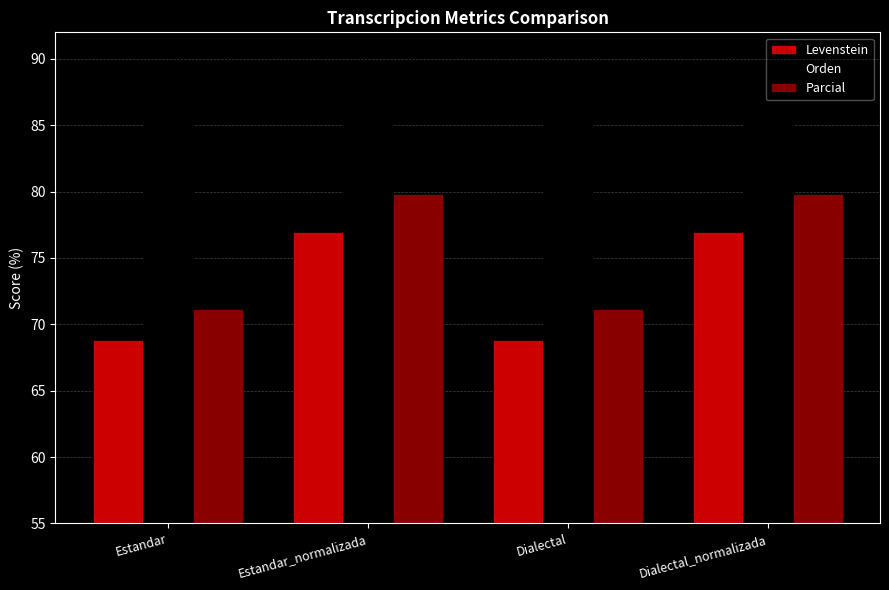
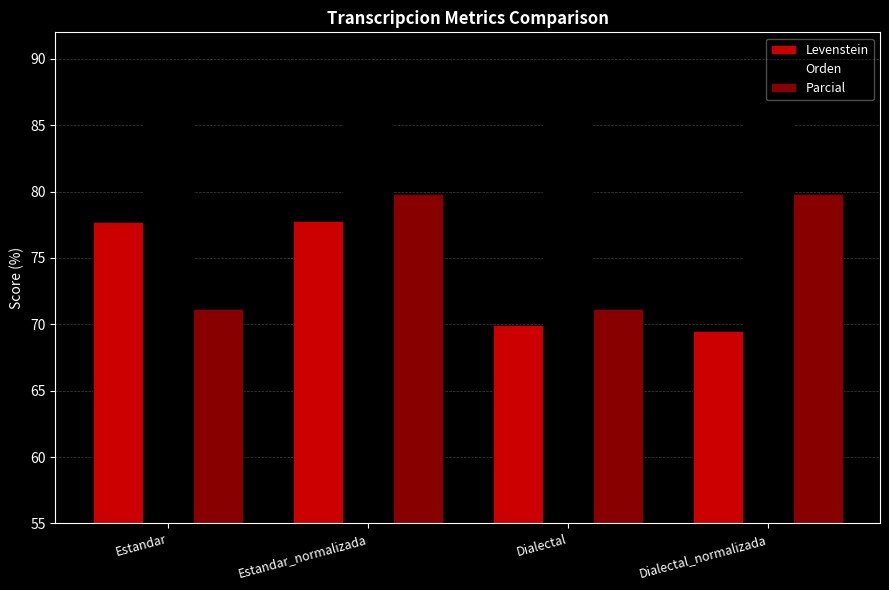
Levenstein, Estandar: 68.8 -> 77.7
Levenstein, Estandar_normalizada: 77.0 -> 77.8
Levenstein, Dialectal: 68.8 -> 69.9
Levenstein, Dialectal_normalizada: 77.0 -> 69.5
